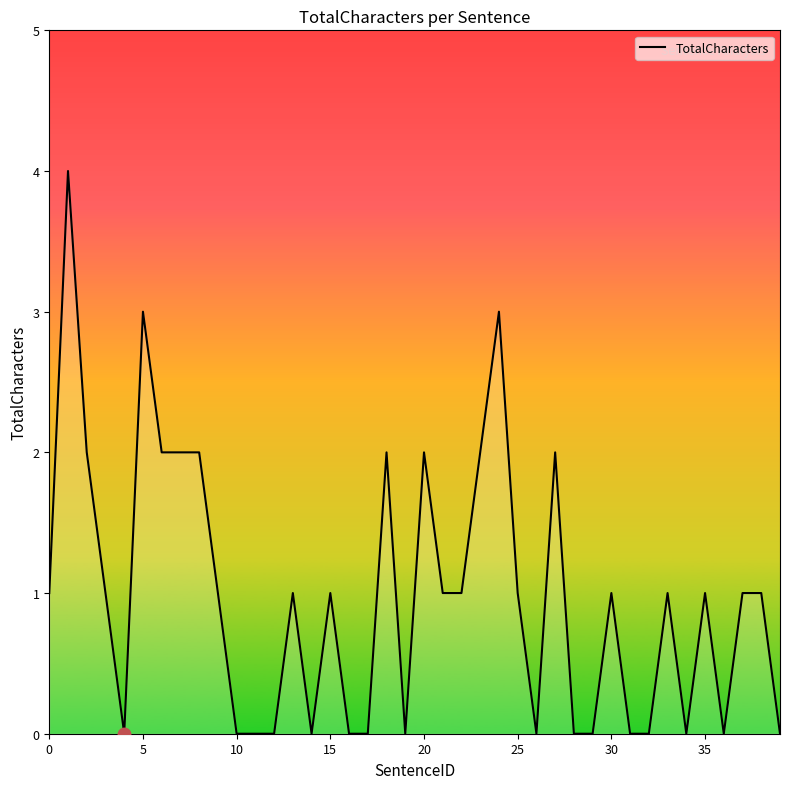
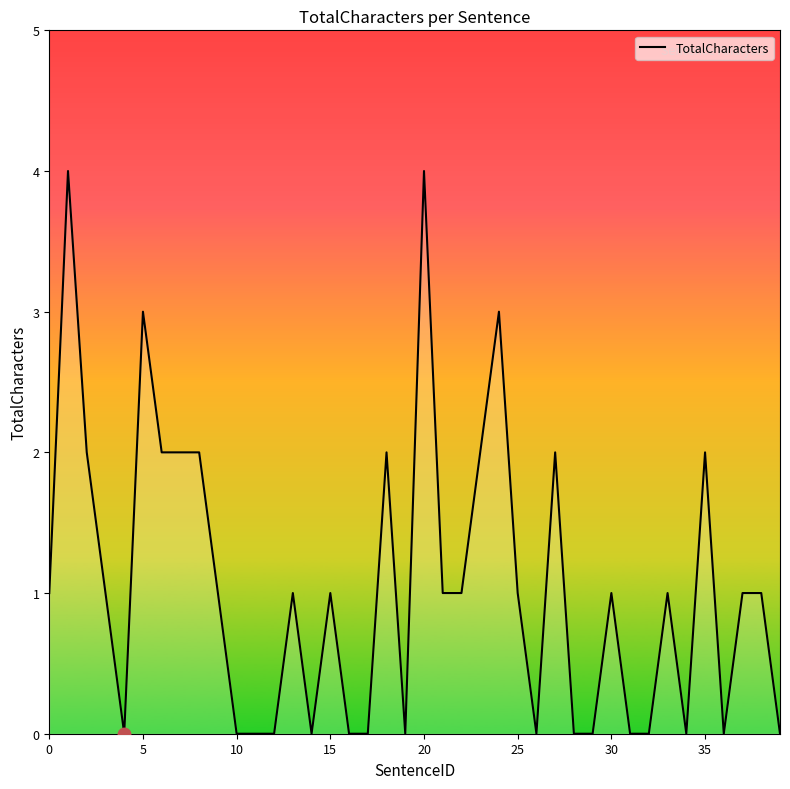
TotalCharacters, 20: 2 -> 4
TotalCharacters, 35: 1 -> 2
